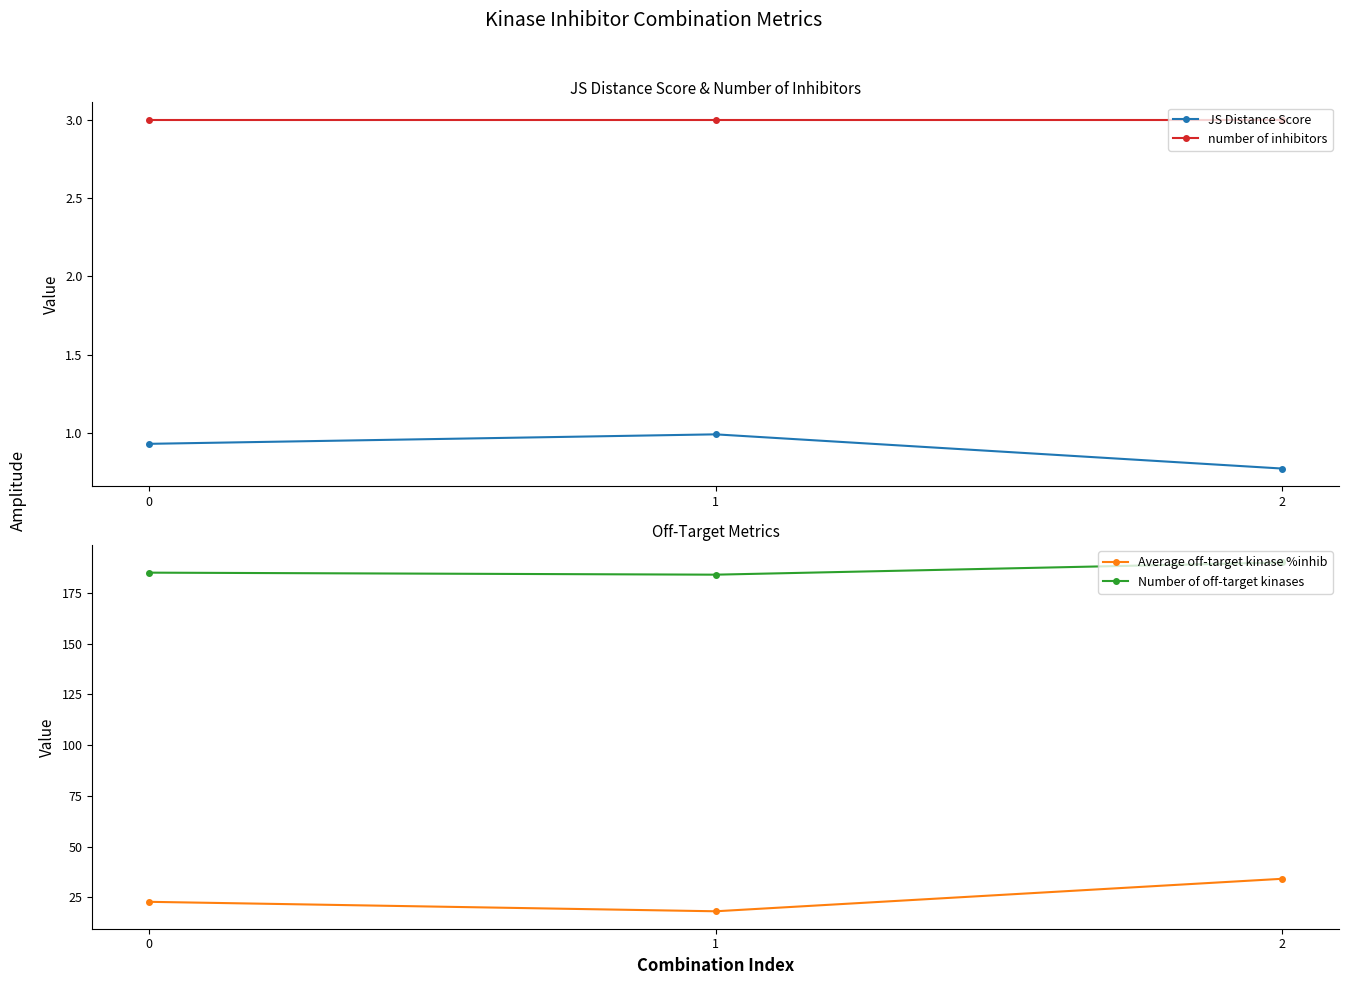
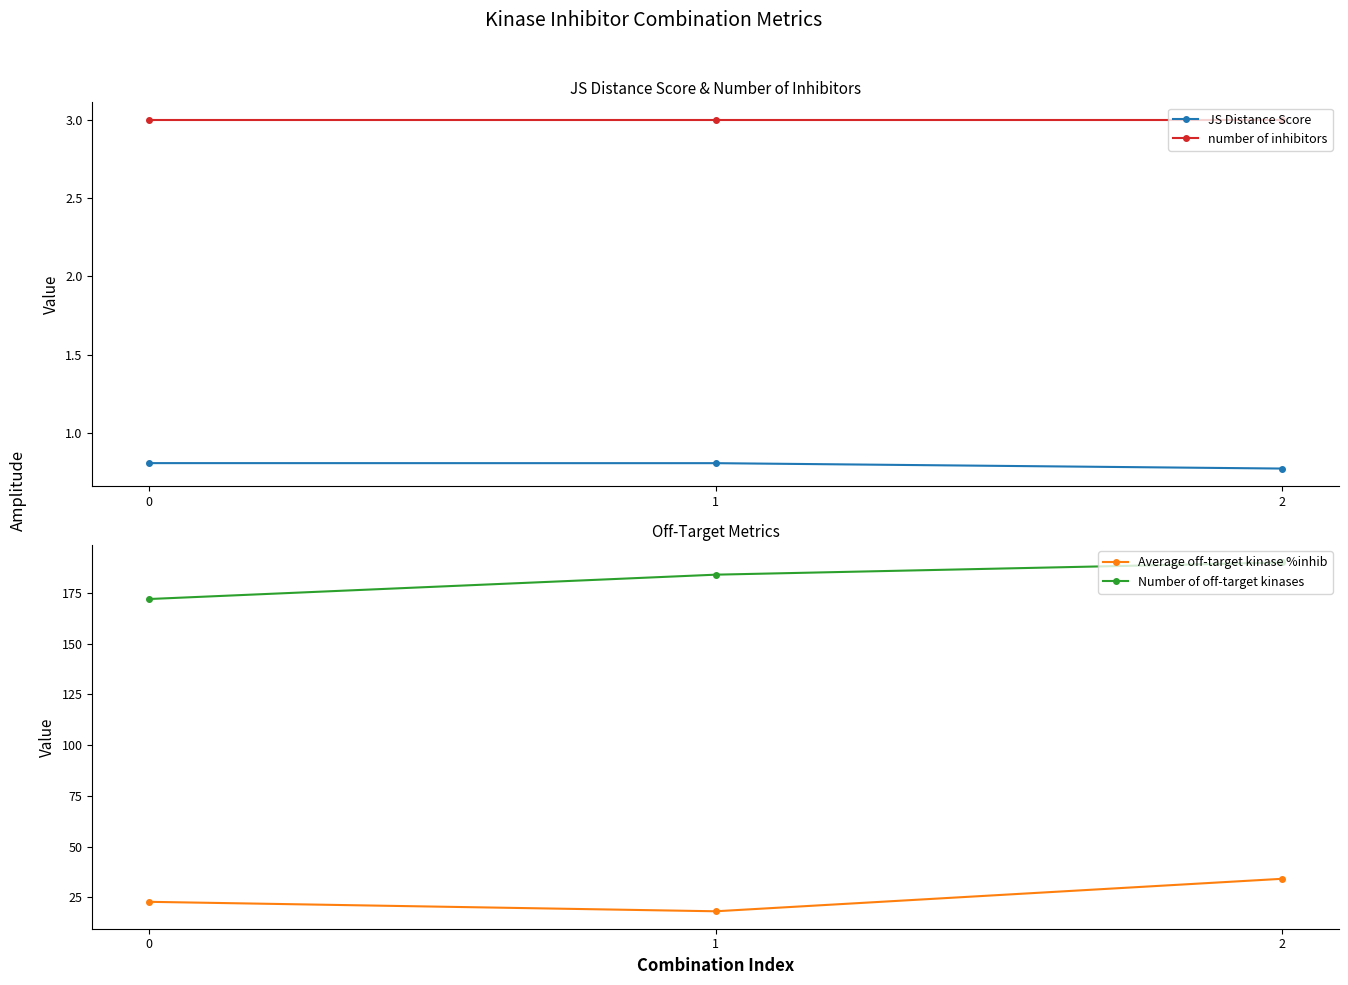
JS Distance Score & Number of Inhibitors, JS Distance Score, 0: 0.93 -> 0.81
JS Distance Score & Number of Inhibitors, JS Distance Score, 1: 0.99 -> 0.81
Off-Target Metrics, Number of off-target kinases, 0: 185 -> 172
